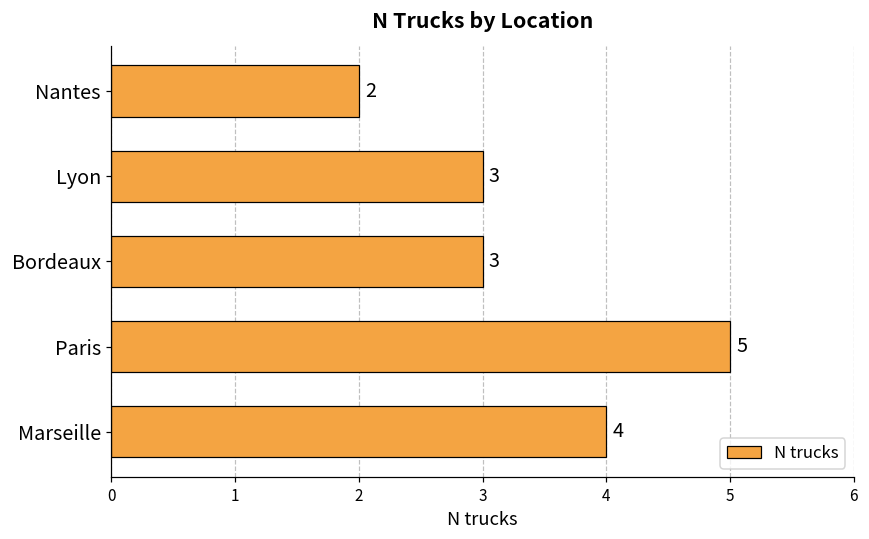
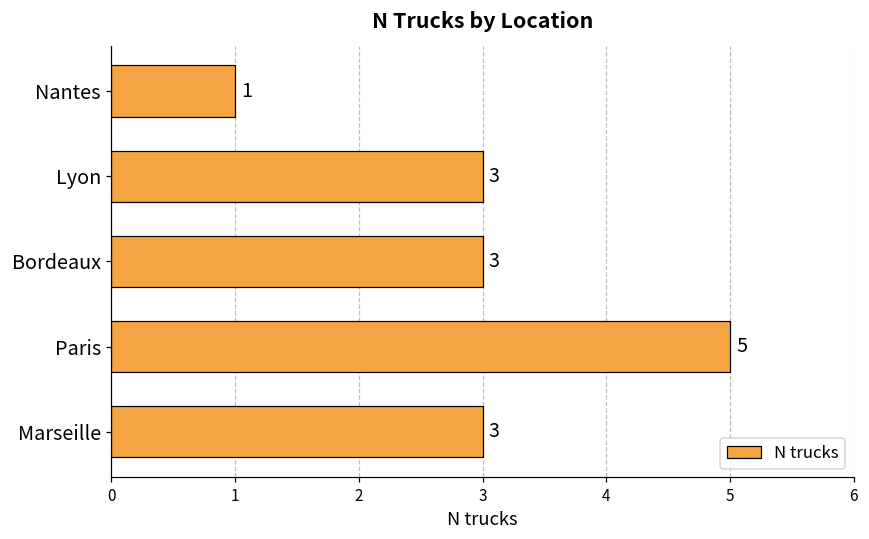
Nantes: 2 -> 1
Marseille: 4 -> 3
